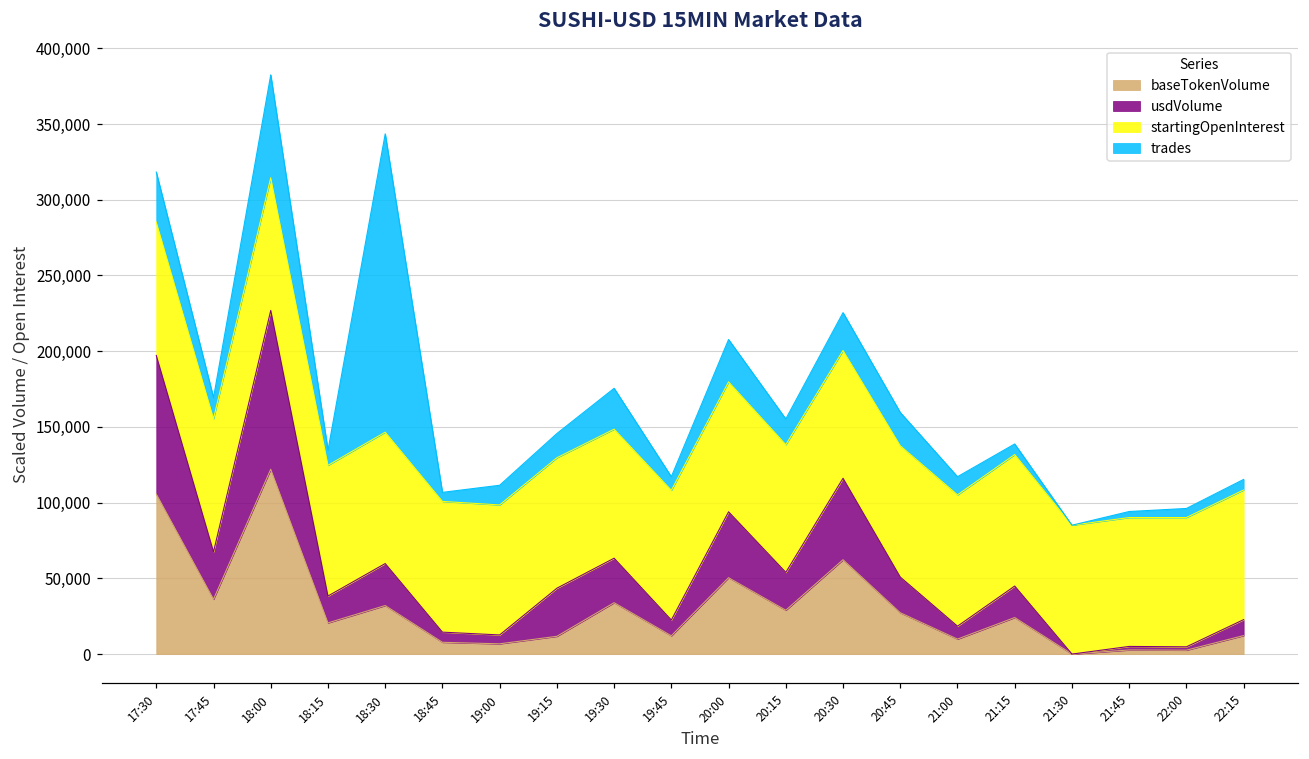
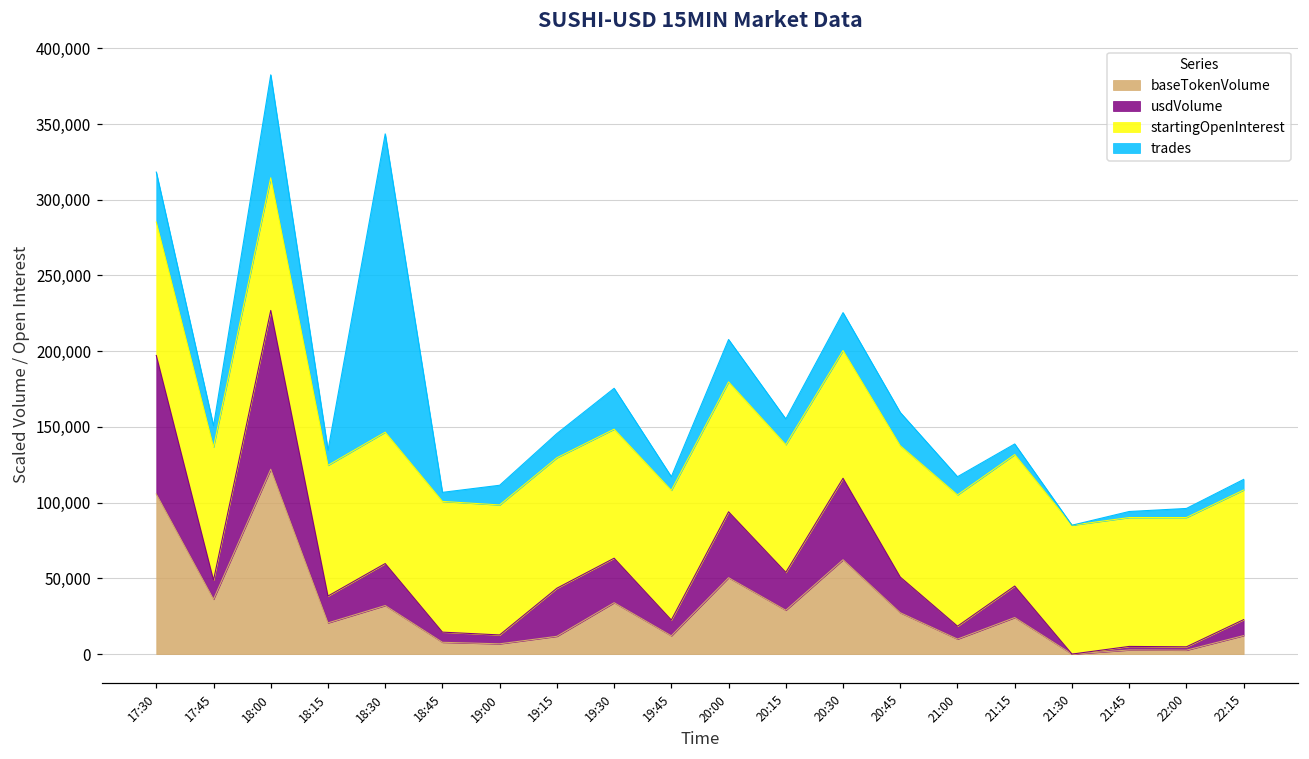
usdVolume, 17:45: 31,000 -> 13,000
